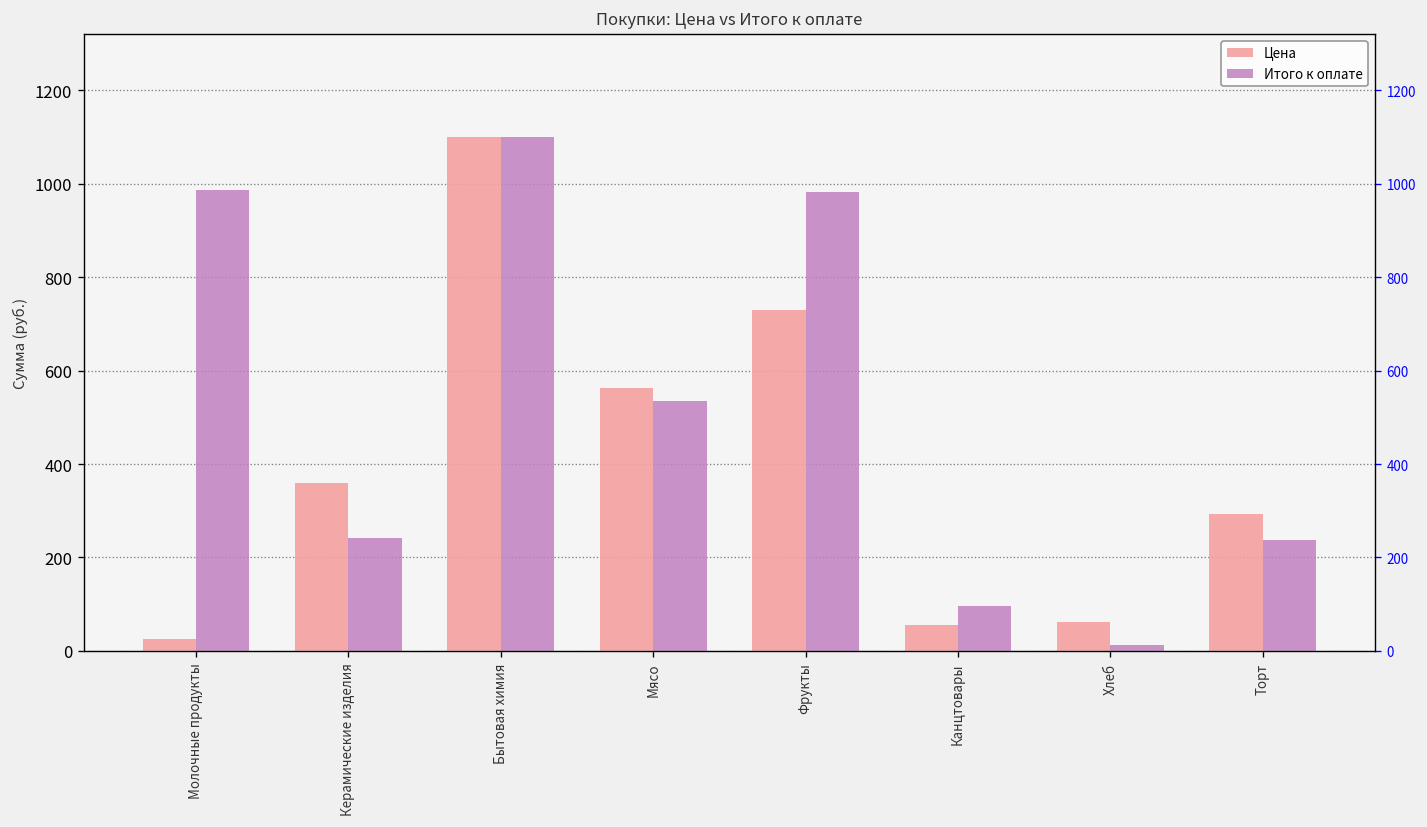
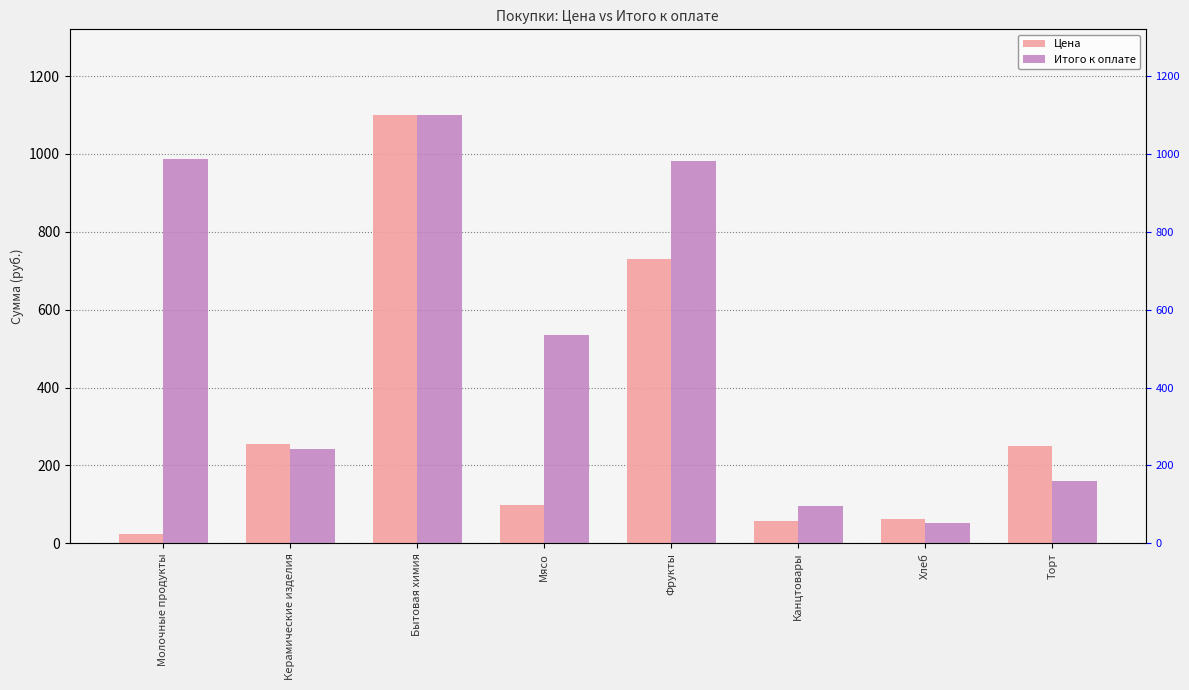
Цена, Керамические изделия: 360 -> 260
Цена, Мясо: 560 -> 100
Итого к оплате, Хлеб: 10 -> 50
Цена, Торт: 290 -> 250
Итого к оплате, Торт: 240 -> 160
